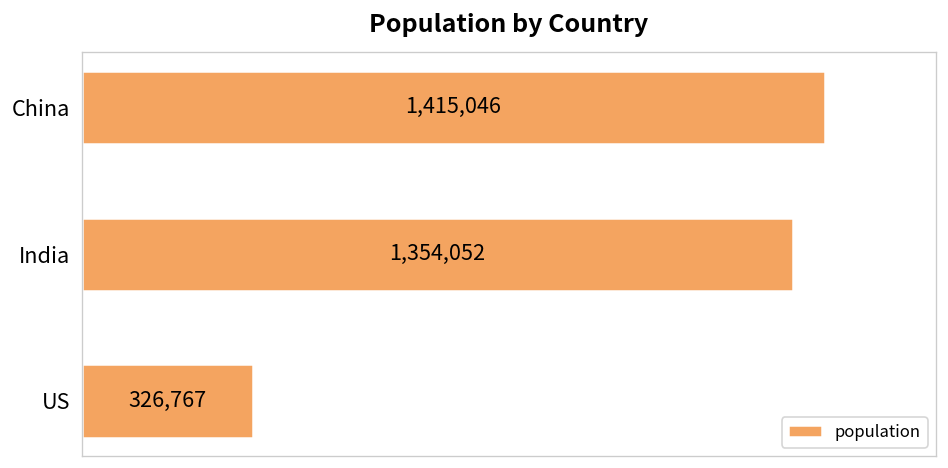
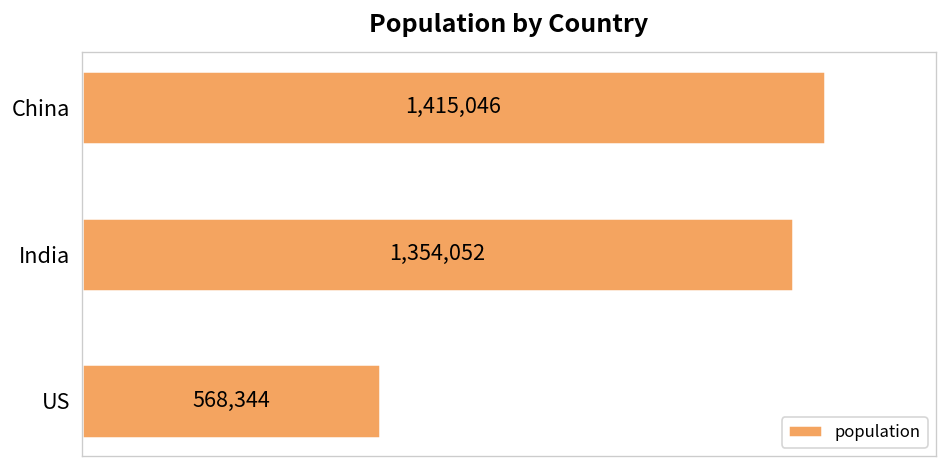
US: 326,767 -> 568,344
